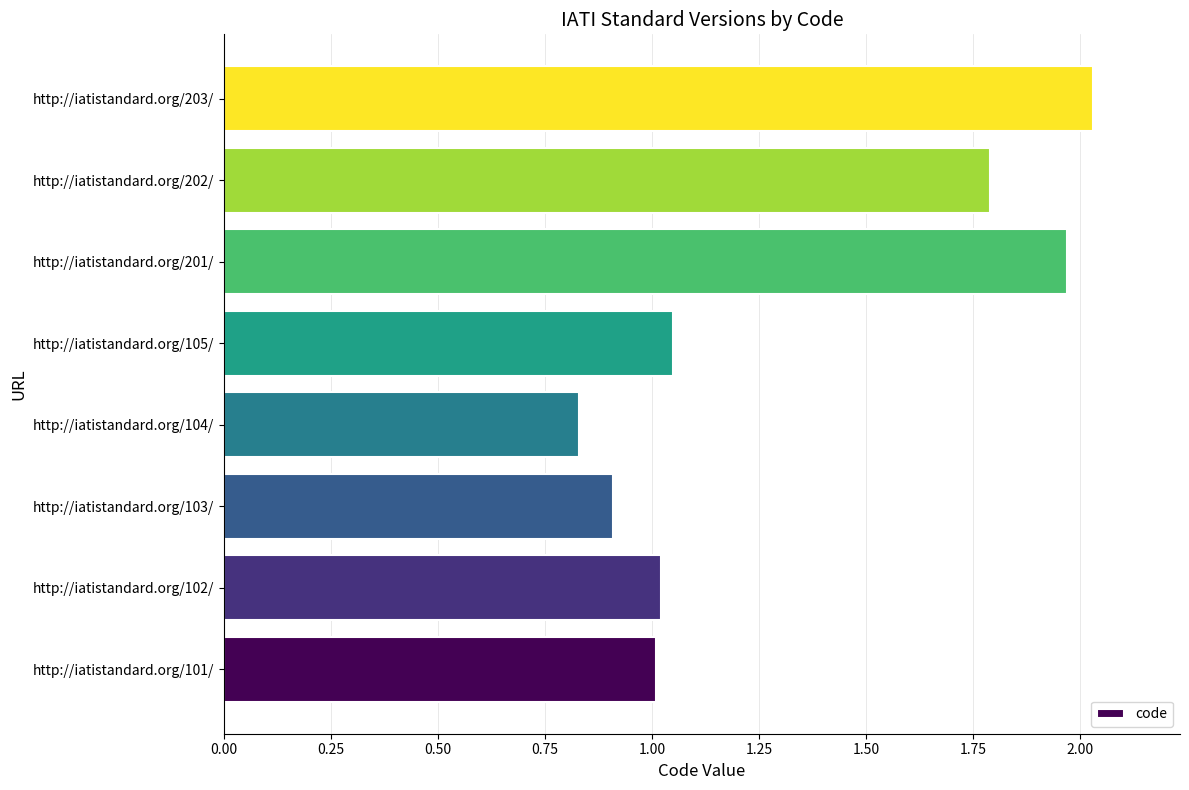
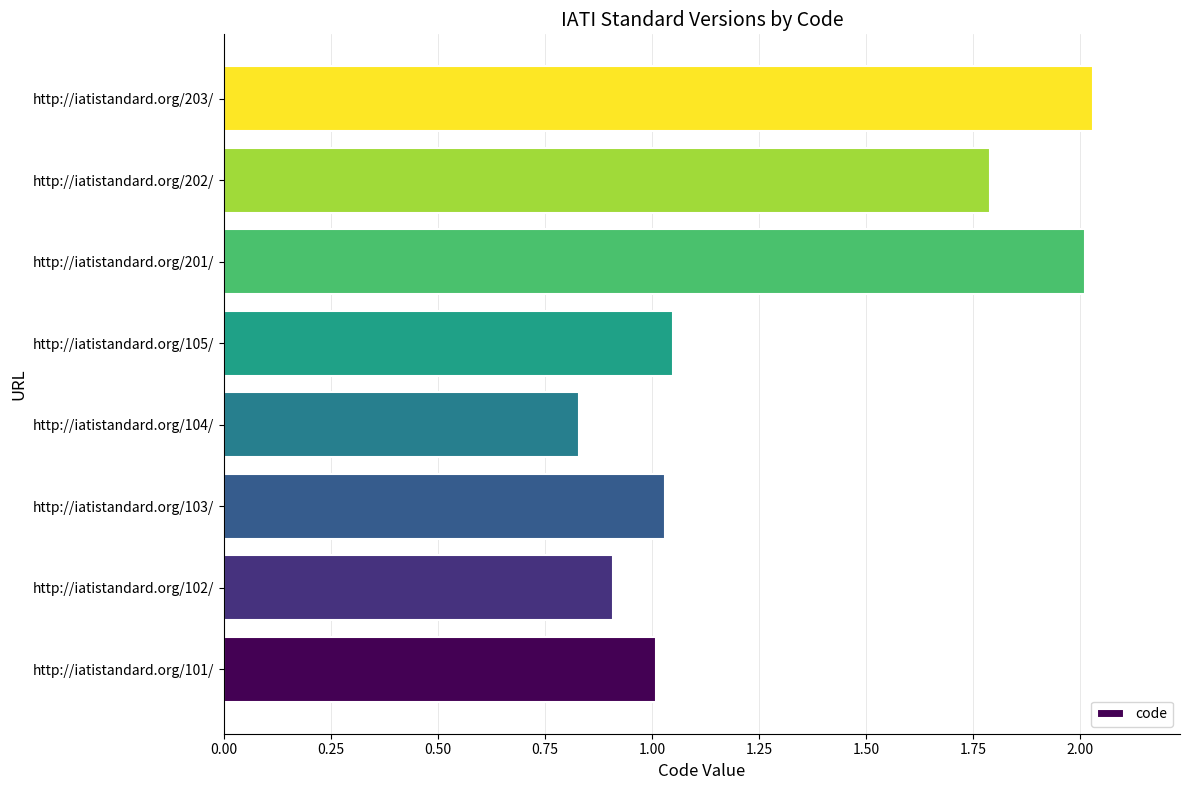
http://iatistandard.org/201/: 1.97 -> 2.01
http://iatistandard.org/103/: 0.91 -> 1.03
http://iatistandard.org/102/: 1.02 -> 0.91
